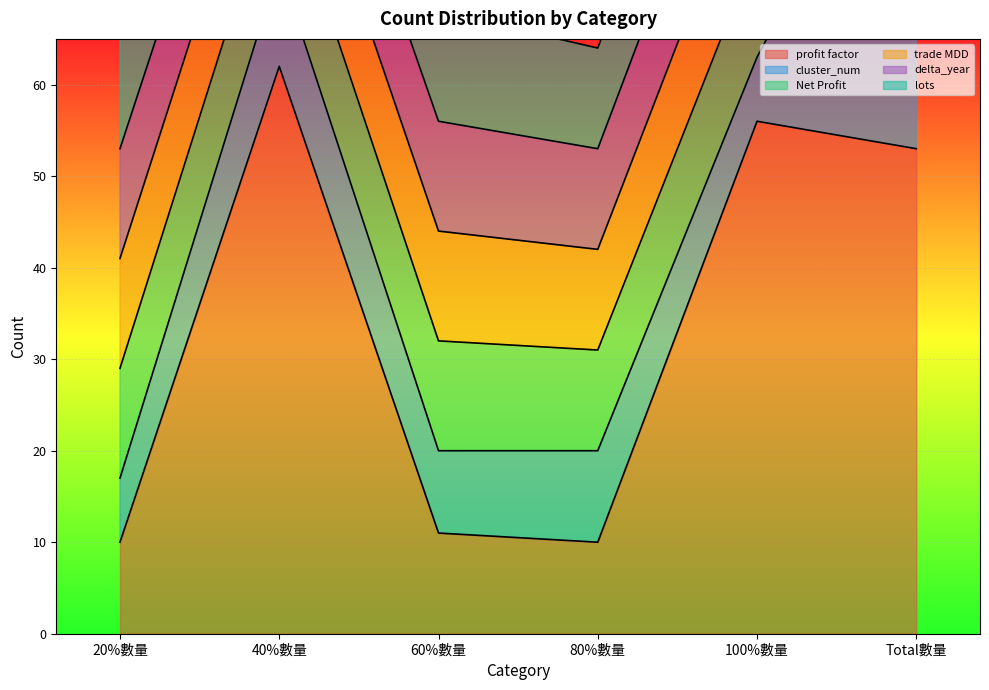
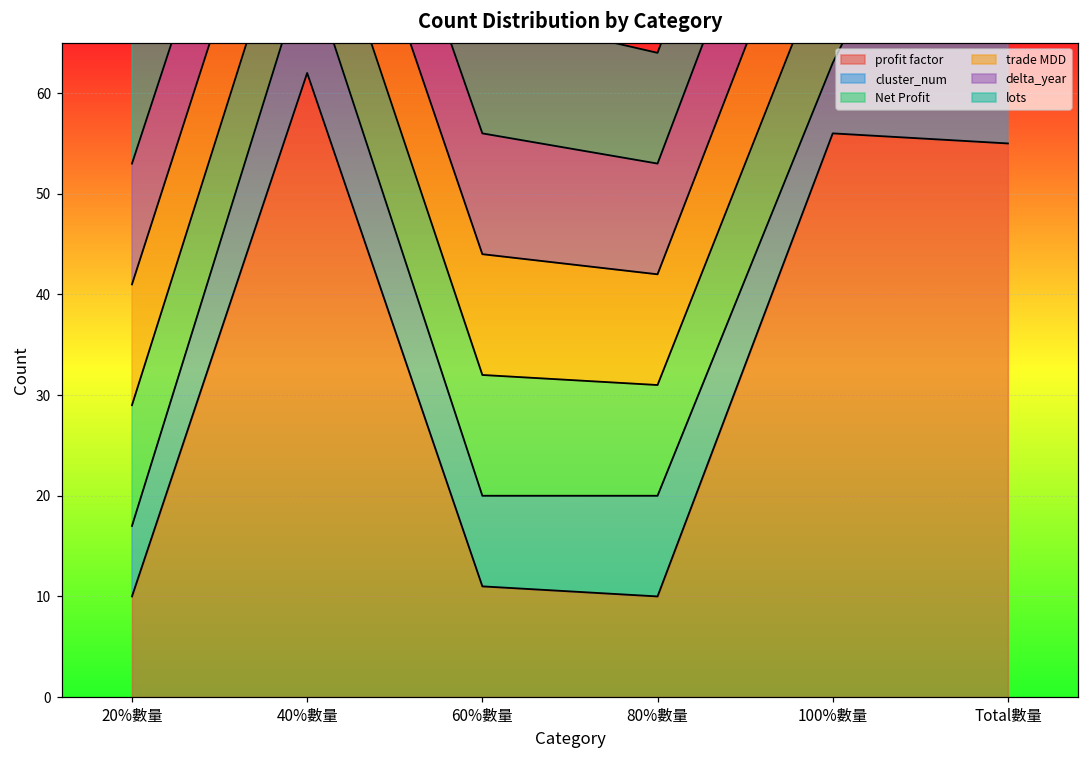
profit factor, Total數量: 53 -> 55
